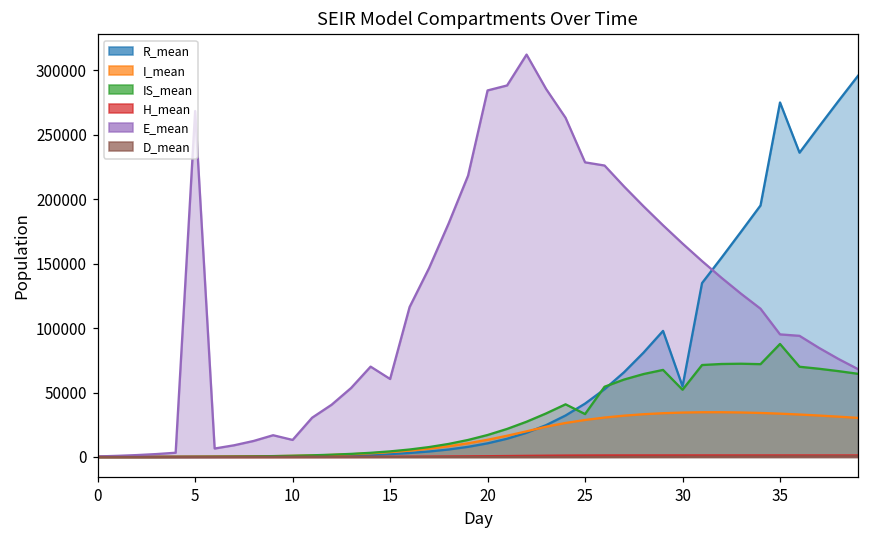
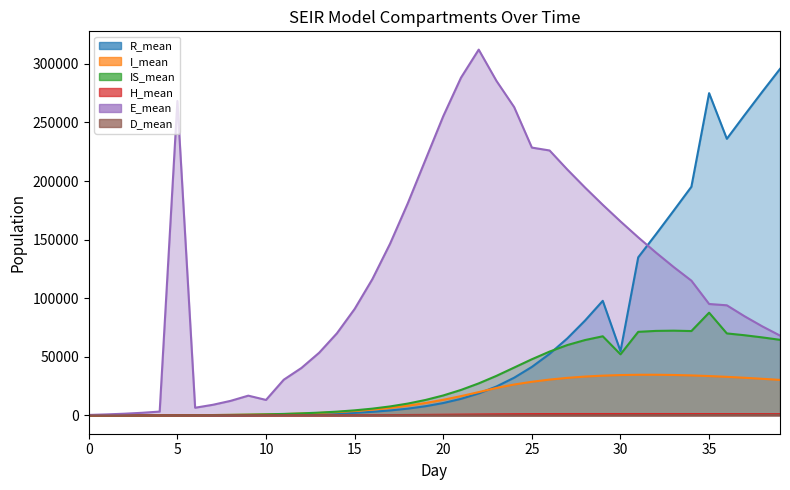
E_mean, 15: 60000 -> 91000
E_mean, 20: 284000 -> 255000
IS_mean, 25: 33000 -> 48000
